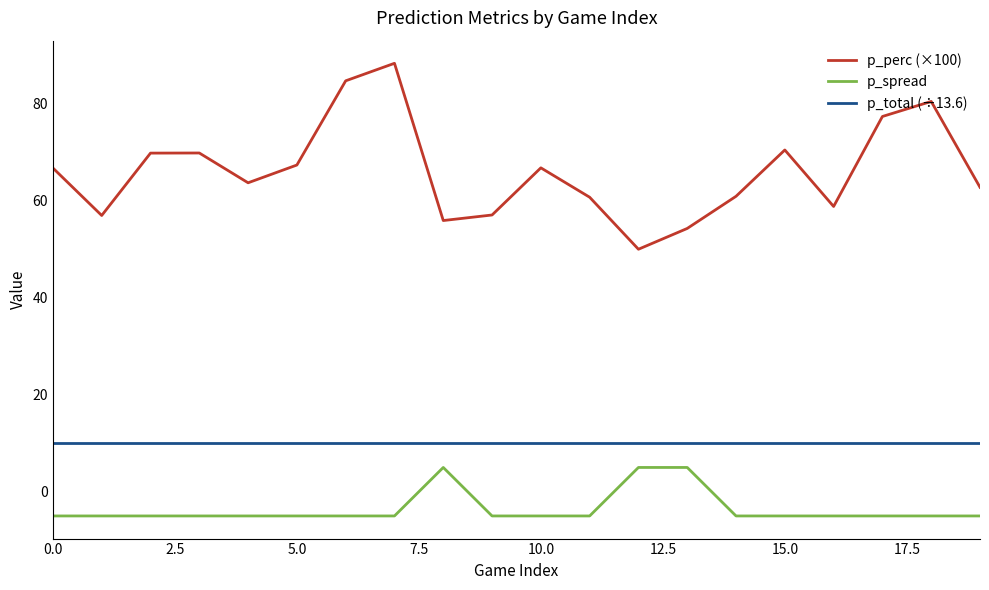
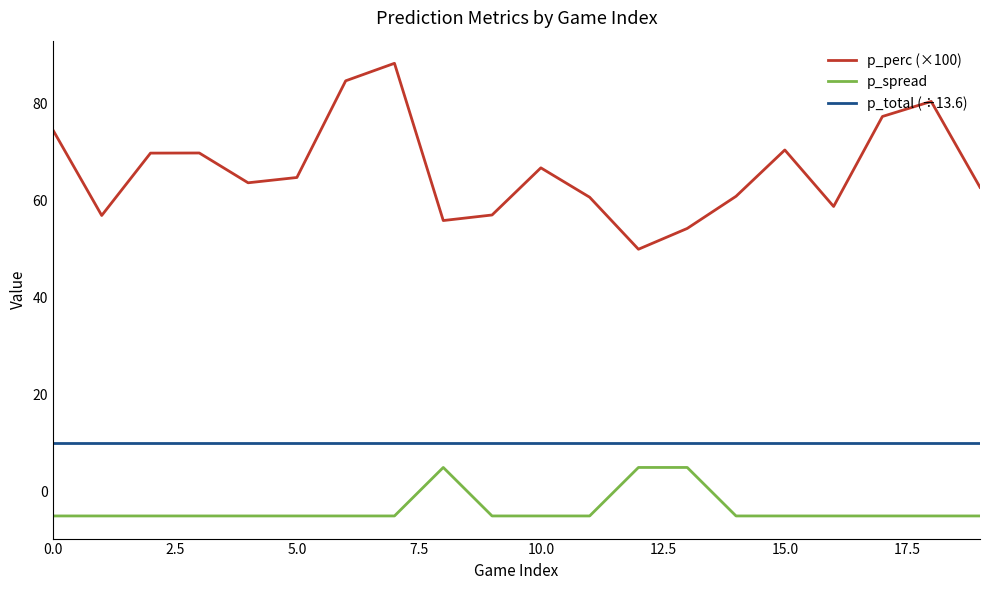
p_perc (×100), 0.0: 67 -> 75
p_perc (×100), 5.0: 67 -> 65
